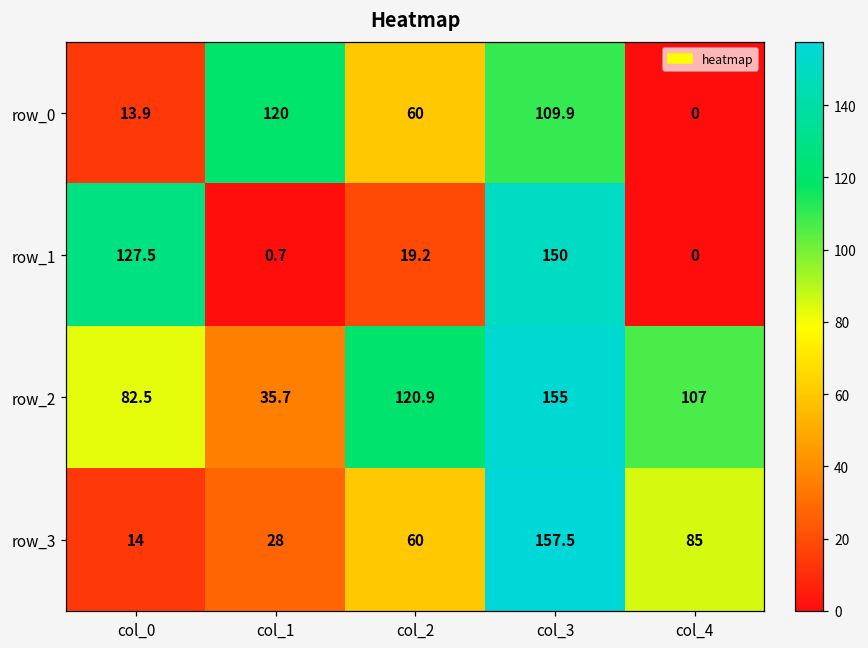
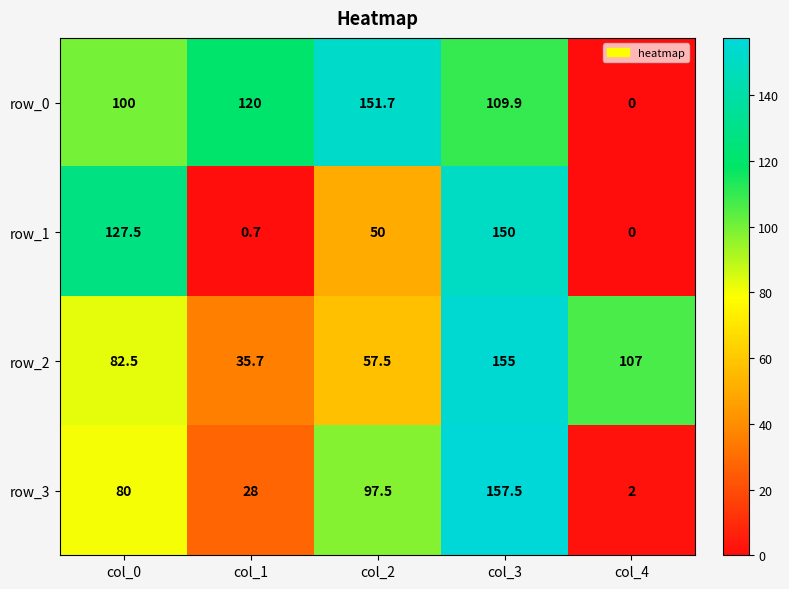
row_0, col_0: 13.9 -> 100
row_0, col_2: 60 -> 151.7
row_1, col_2: 19.2 -> 50
row_2, col_2: 120.9 -> 57.5
row_3, col_0: 14 -> 80
row_3, col_2: 60 -> 97.5
row_3, col_4: 85 -> 2
